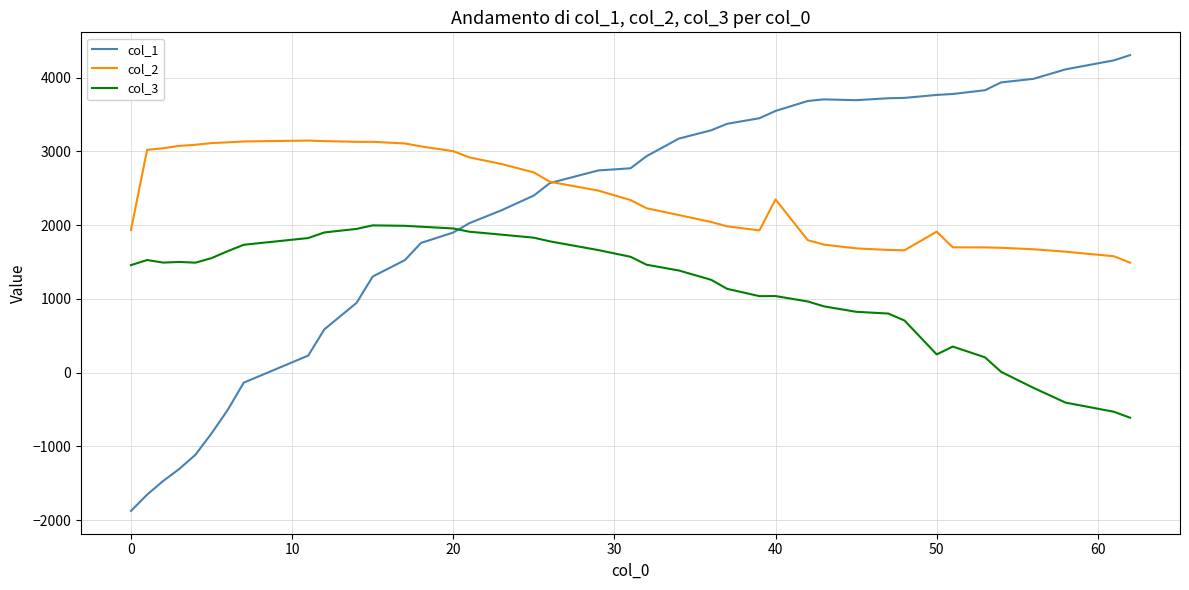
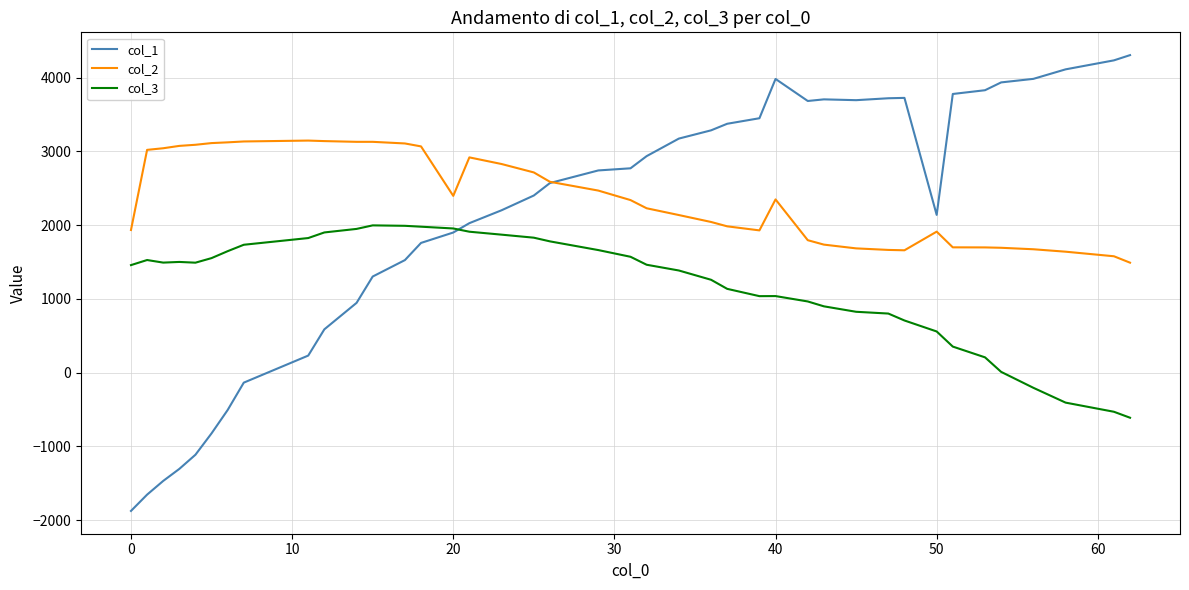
col_2, 20: 3000 -> 2400
col_1, 40: 3500 -> 4000
col_1, 50: 3800 -> 2100
col_3, 50: 200 -> 600
